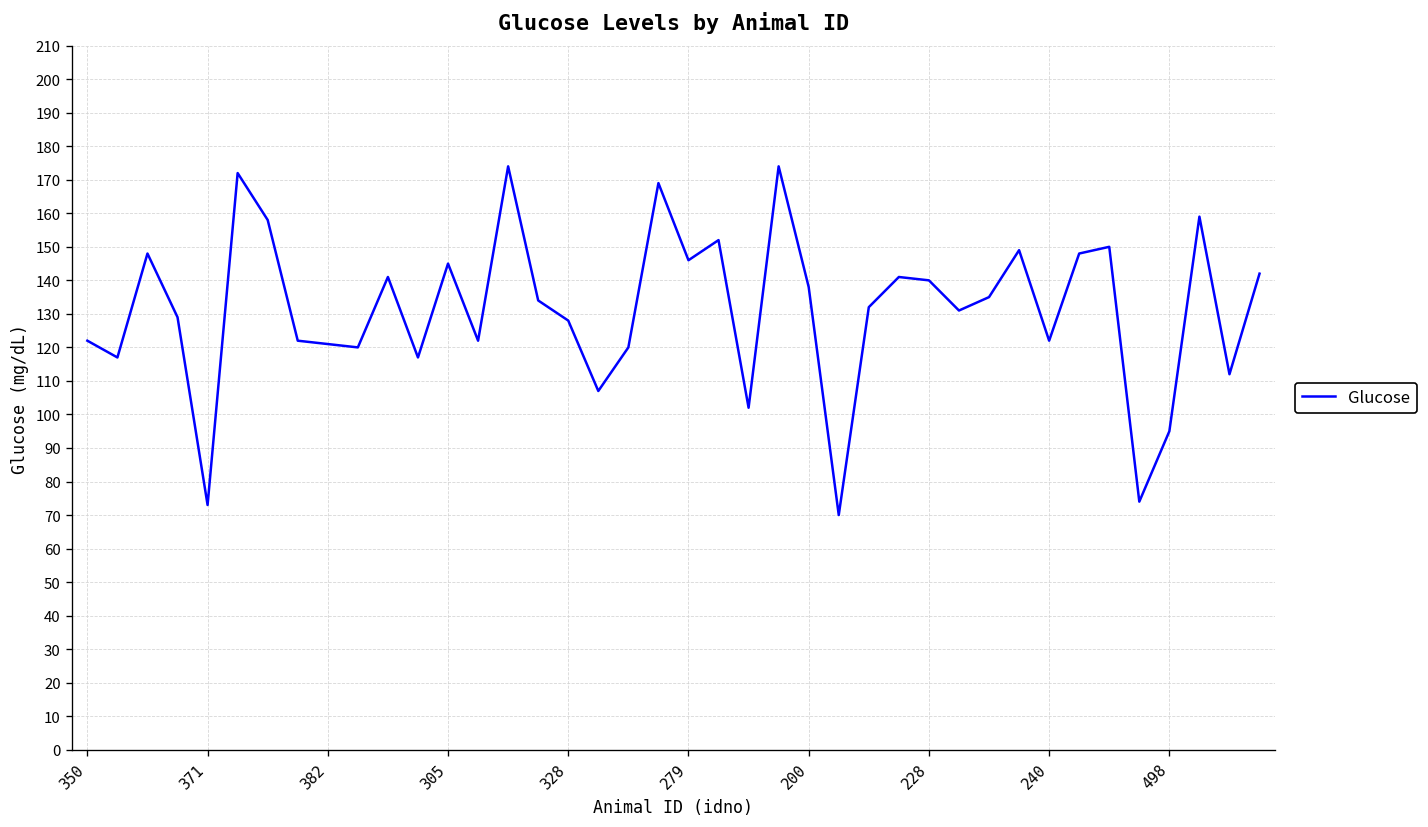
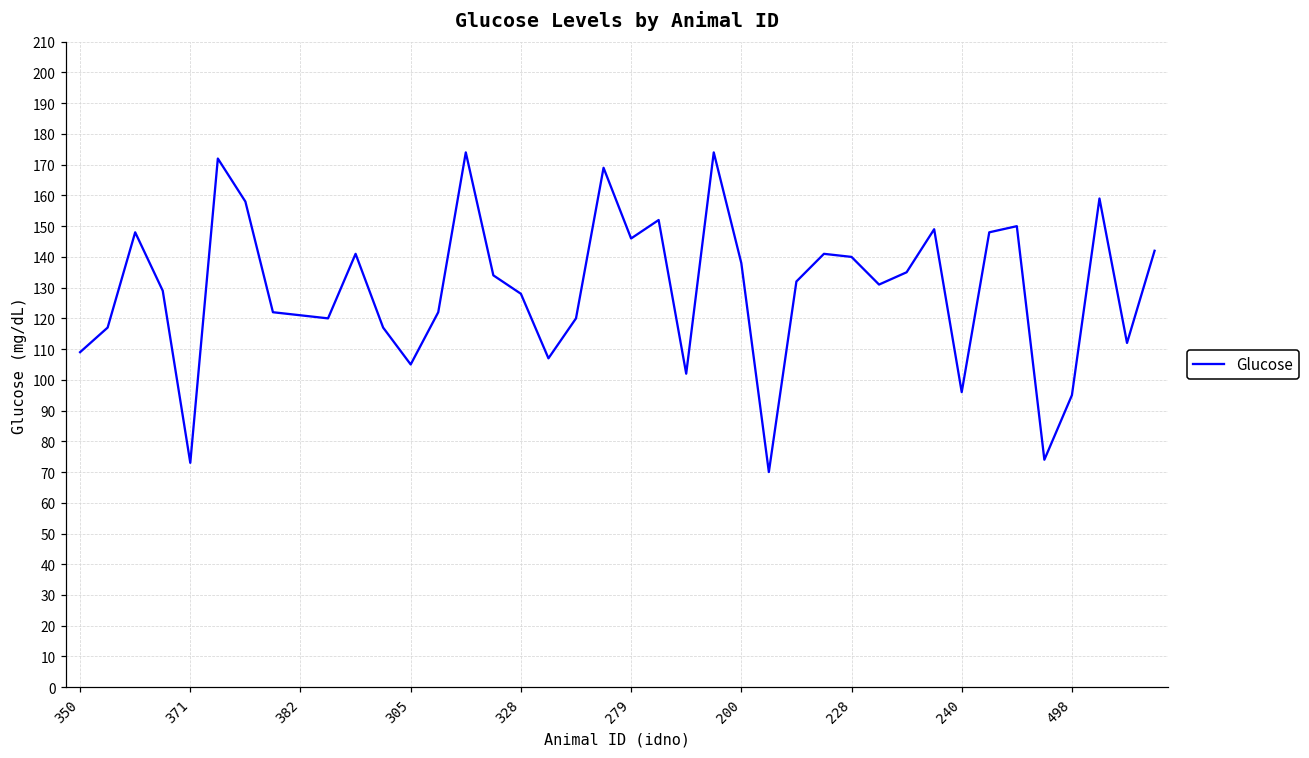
350: 122 -> 109
305: 145 -> 105
240: 122 -> 96
